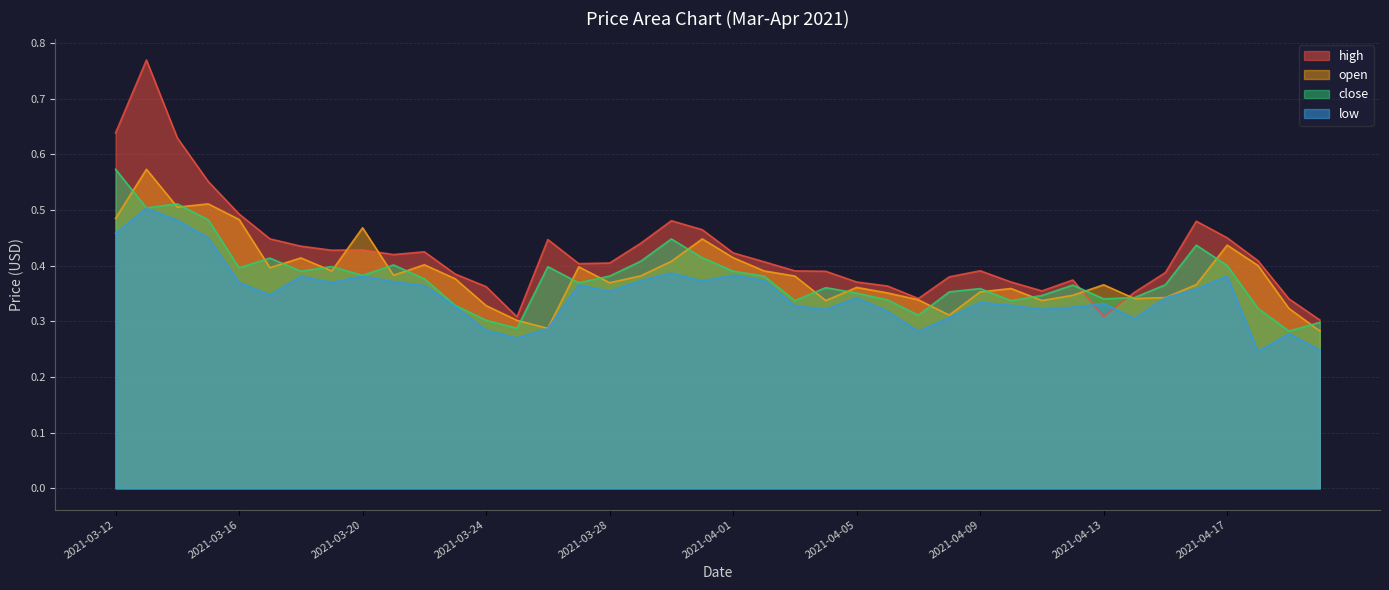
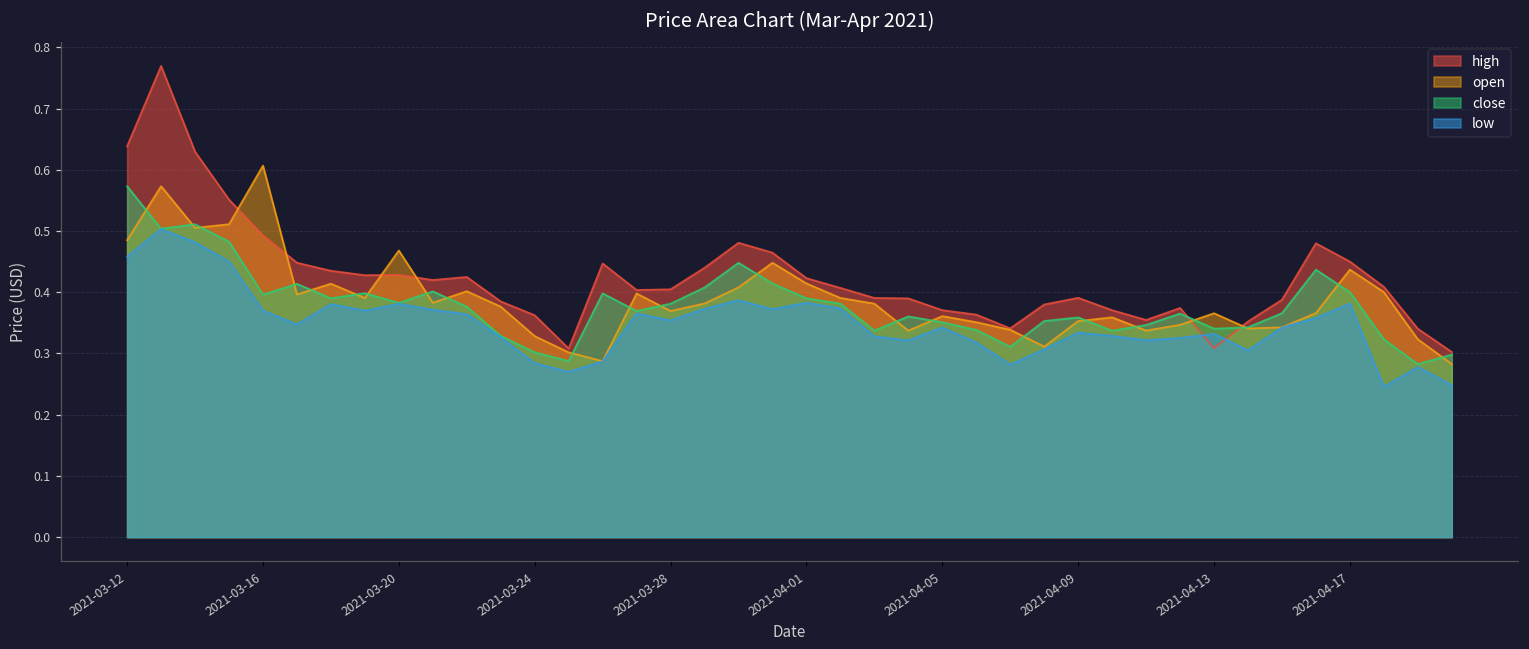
open, 2021-03-16: 0.48 -> 0.61
